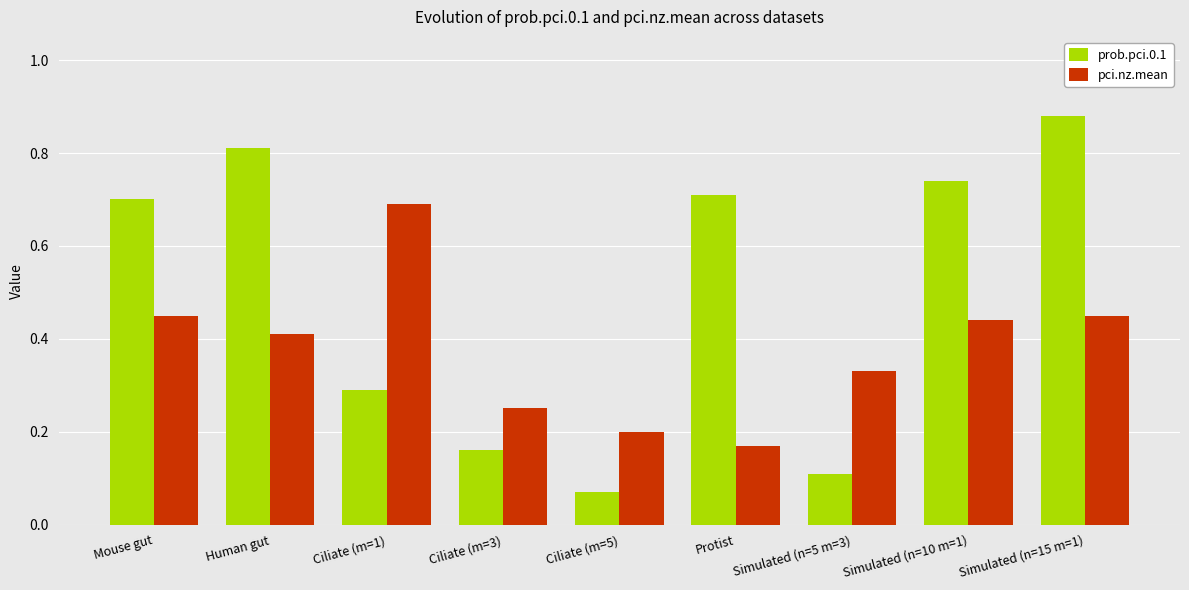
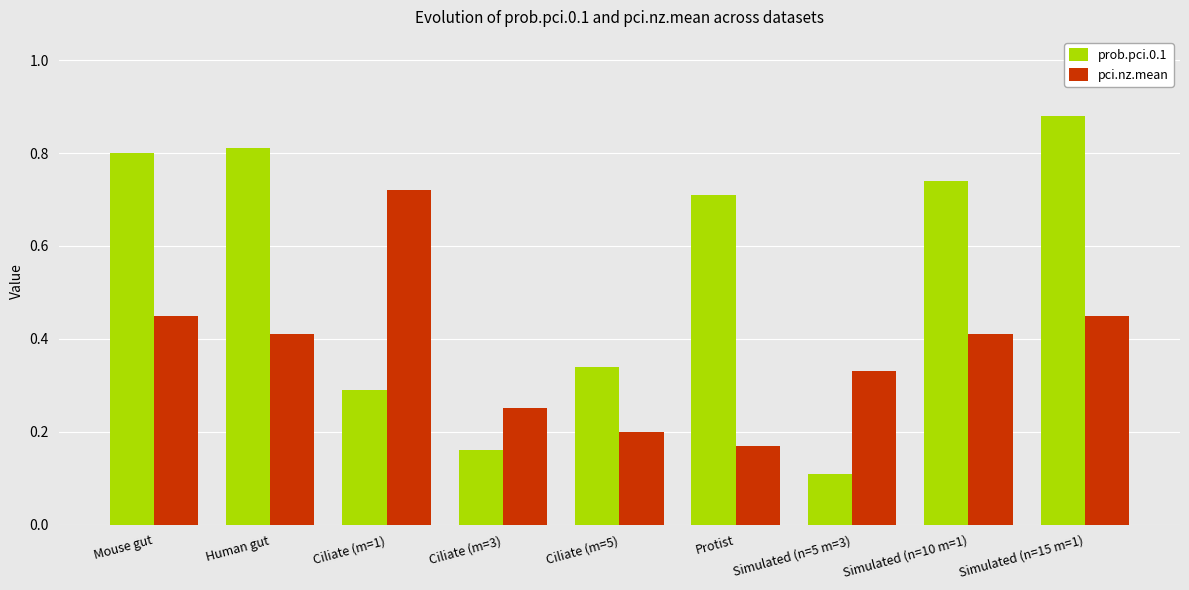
prob.pci.0.1, Mouse gut: 0.7 -> 0.8
pci.nz.mean, Ciliate (m=1): 0.69 -> 0.72
prob.pci.0.1, Ciliate (m=5): 0.07 -> 0.34
pci.nz.mean, Simulated (n=10 m=1): 0.44 -> 0.41
